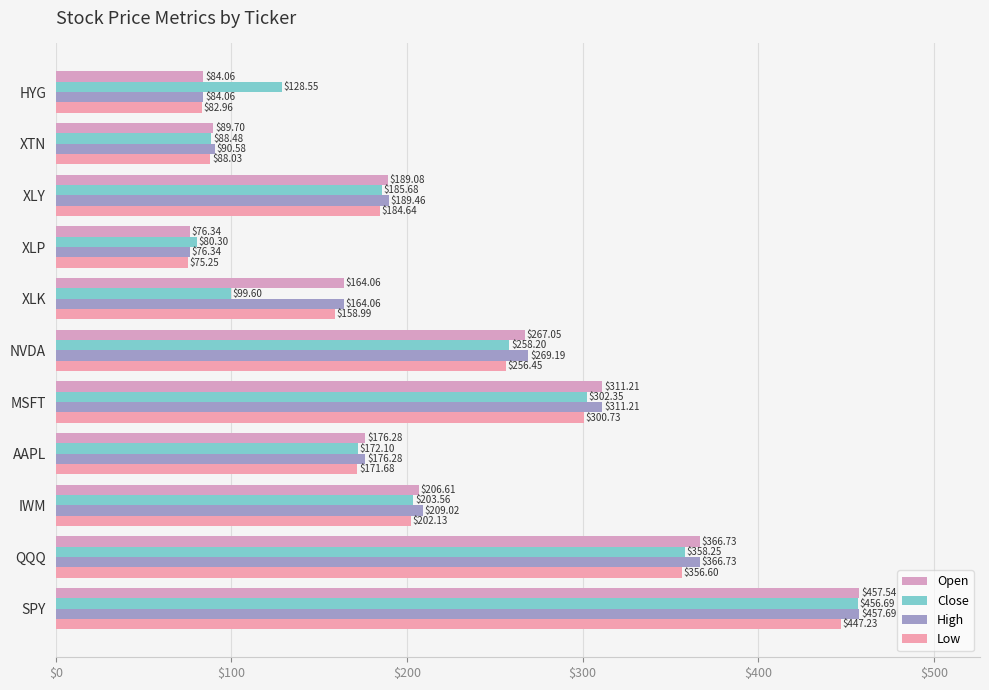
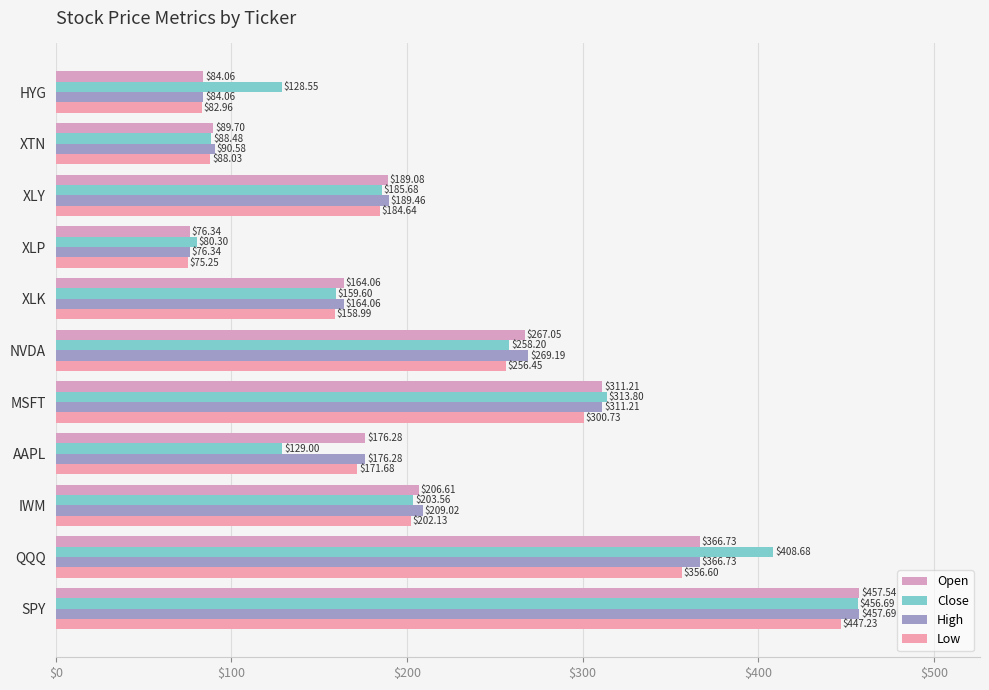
Close, XLK: $99.60 -> $159.60
Close, MSFT: $302.35 -> $313.80
Close, AAPL: $172.10 -> $129.00
Close, QQQ: $358.25 -> $408.68
